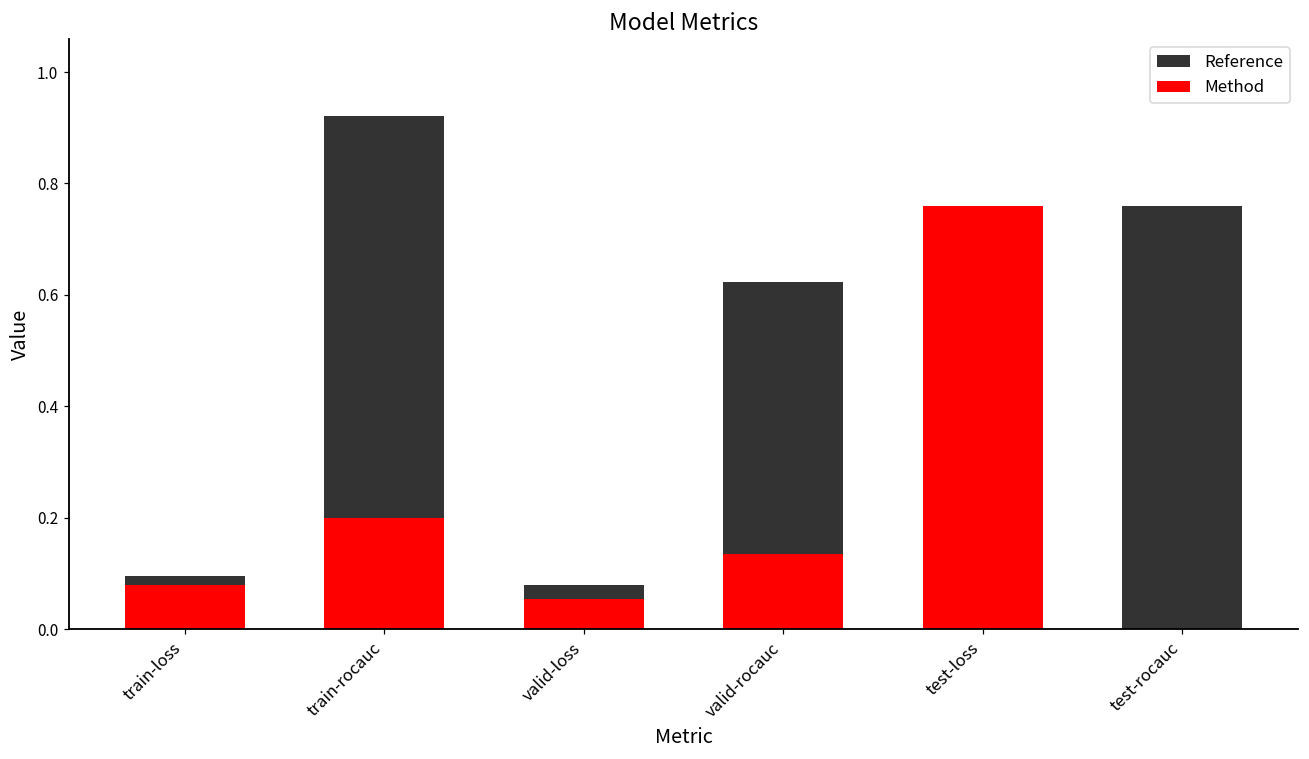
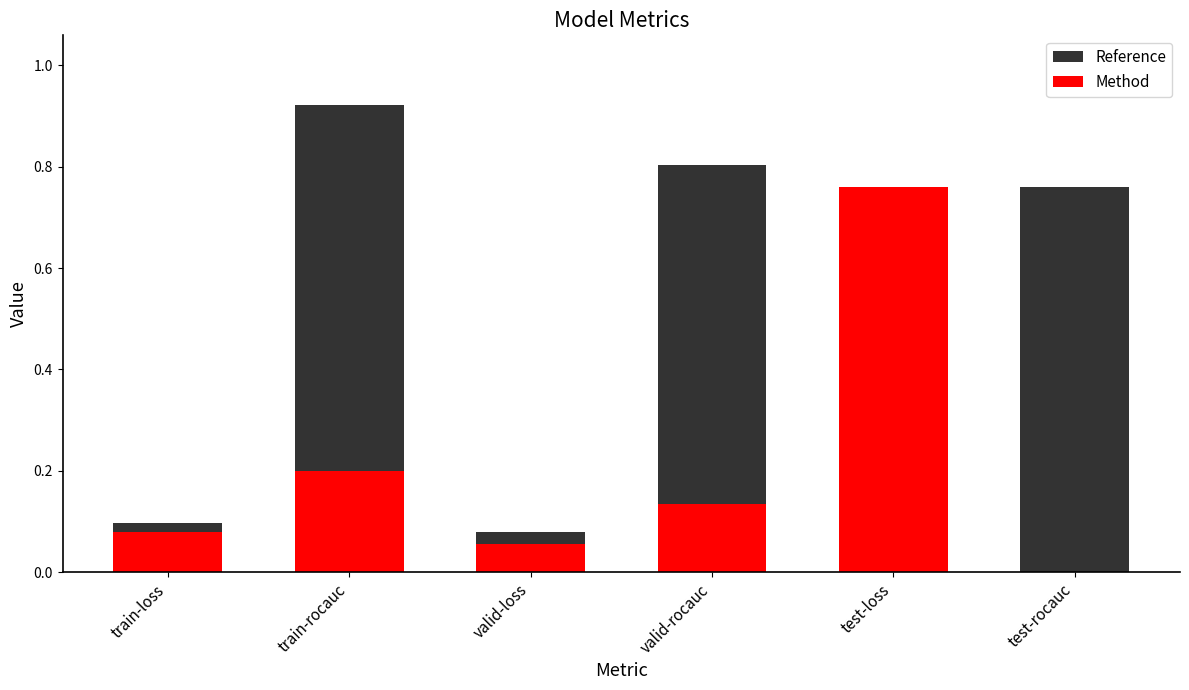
Reference, valid-rocauc: 0.62 -> 0.80
